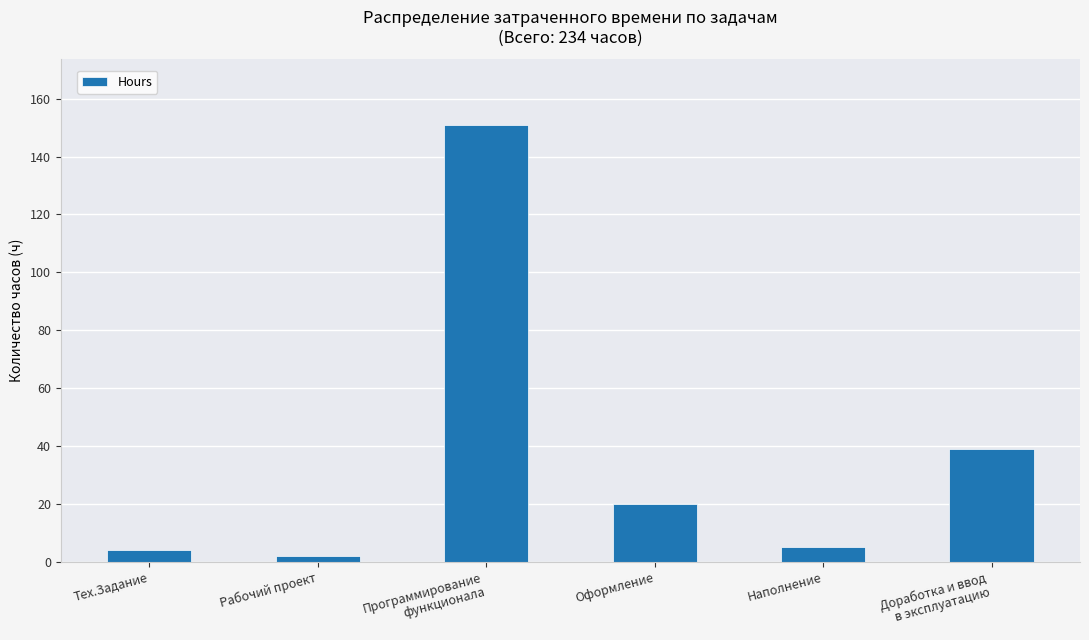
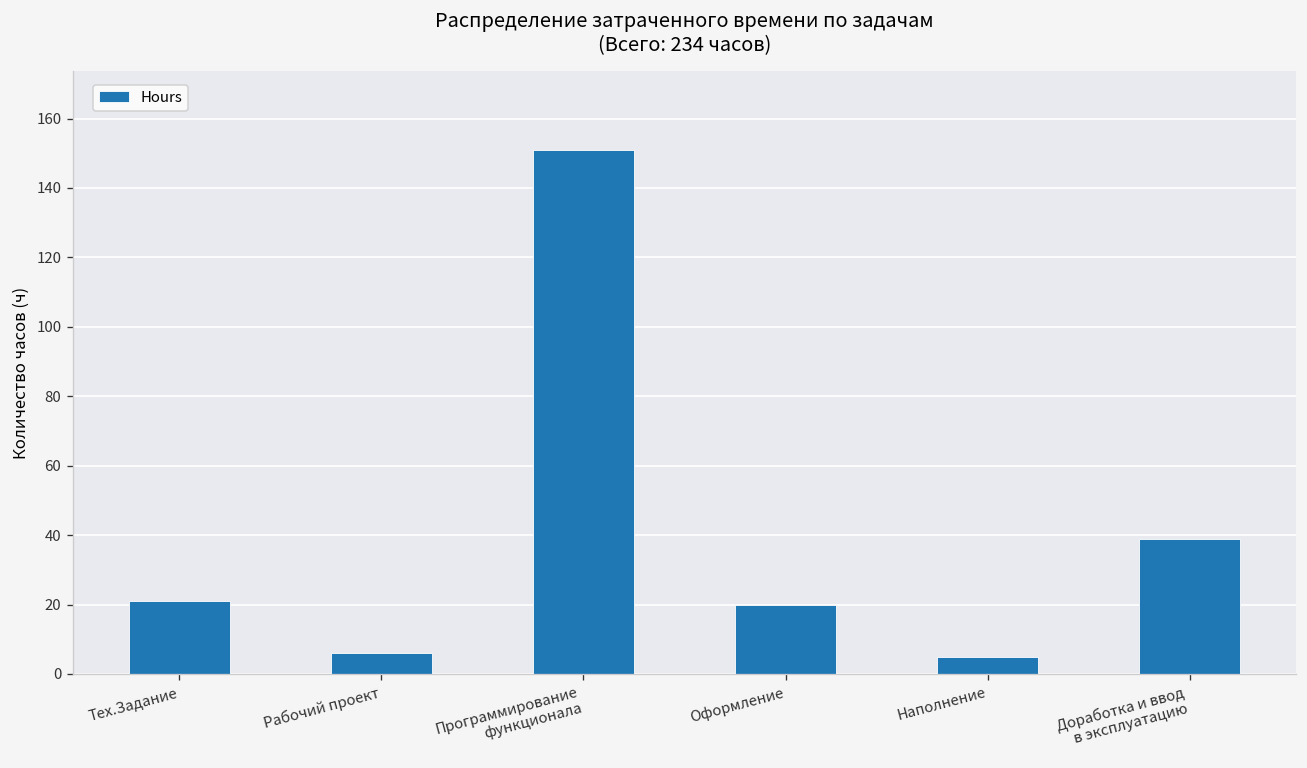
Тех.Задание: 4 -> 21
Рабочий проект: 2 -> 6
